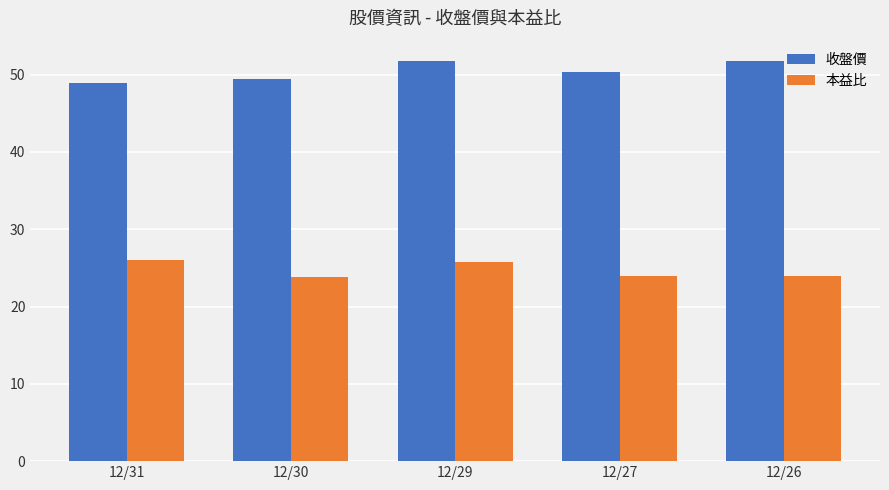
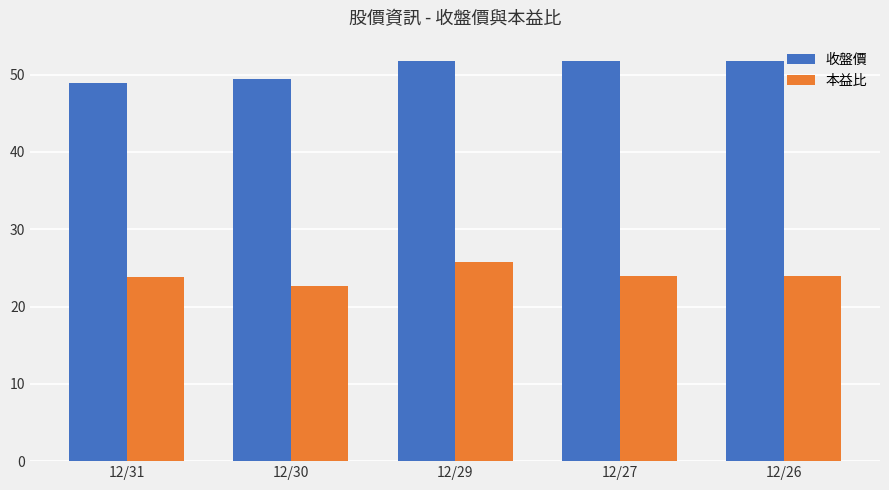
本益比, 12/31: 26 -> 24
本益比, 12/30: 24 -> 23
收盤價, 12/27: 50 -> 52
